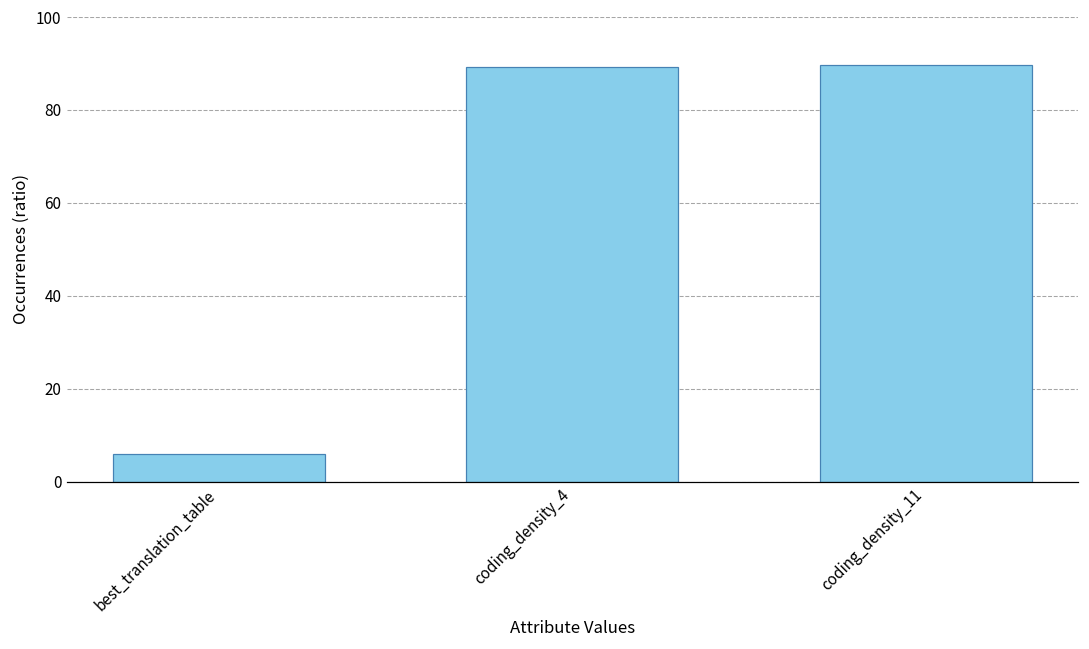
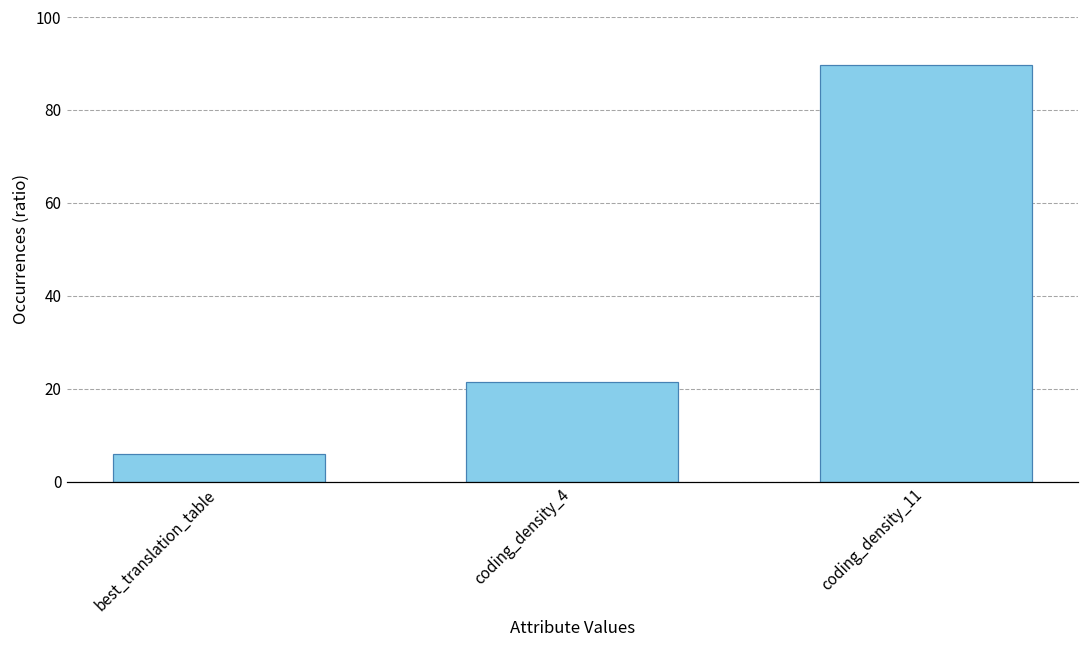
coding_density_4: 89 -> 22
